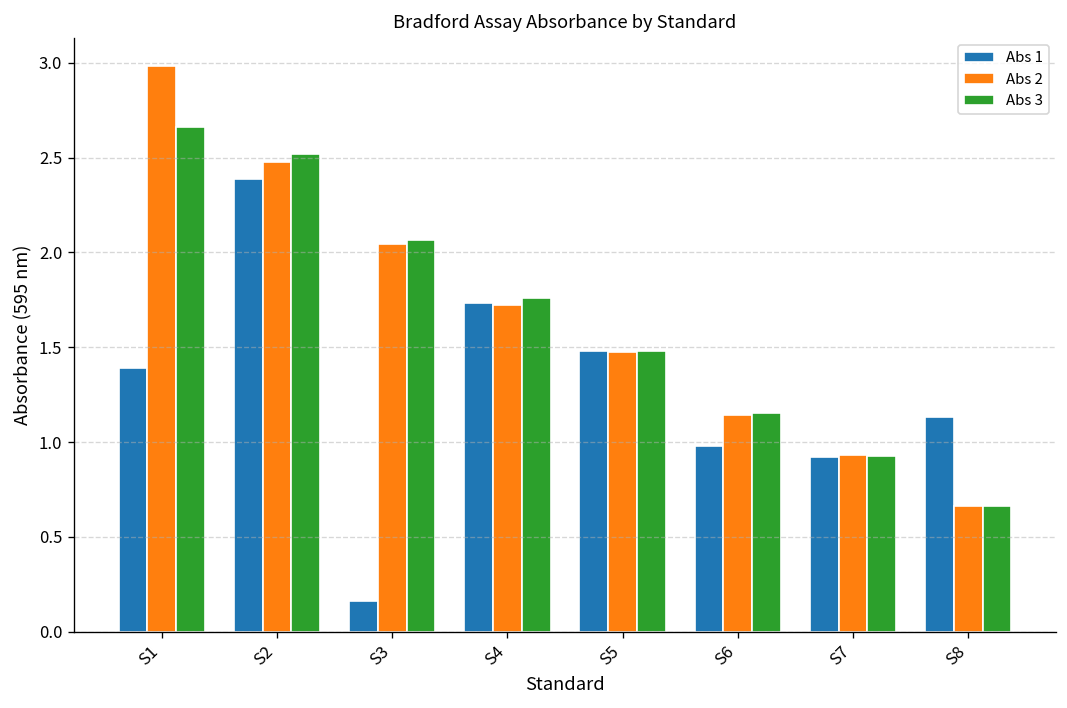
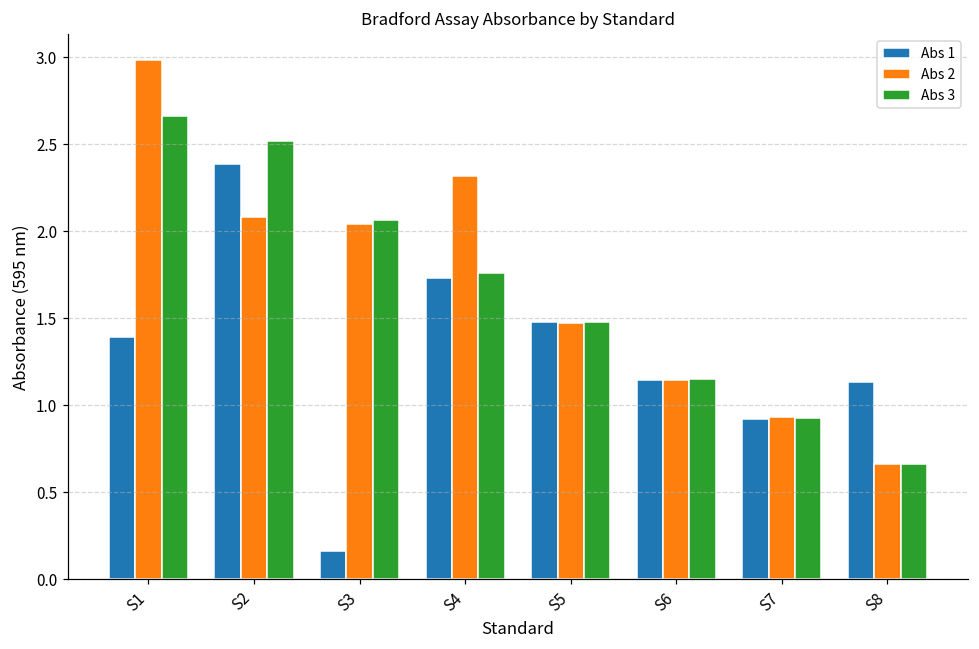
Abs 2, S2: 2.48 -> 2.08
Abs 2, S4: 1.73 -> 2.32
Abs 1, S6: 0.98 -> 1.15
